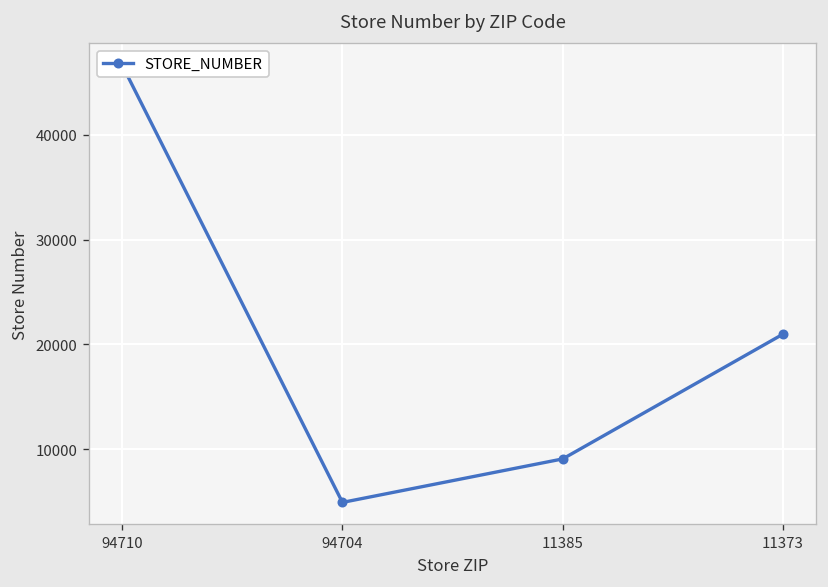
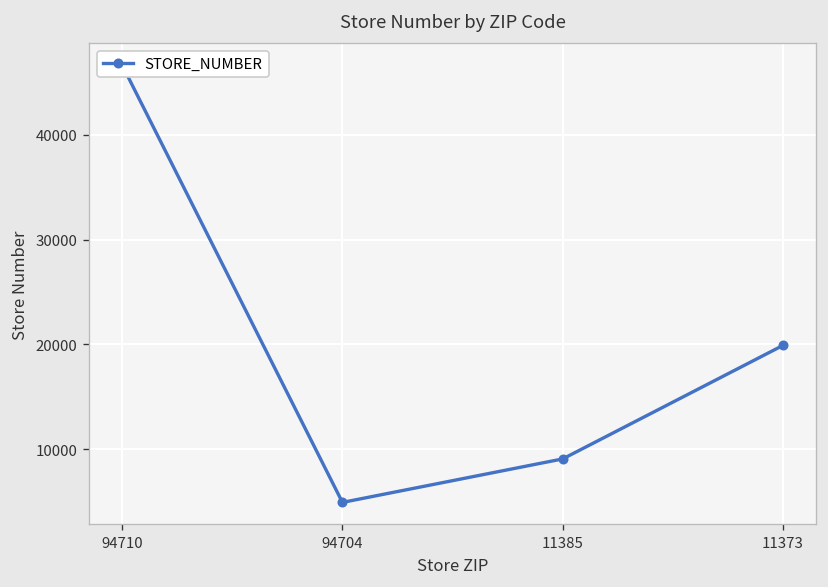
11373: 21000 -> 20000
